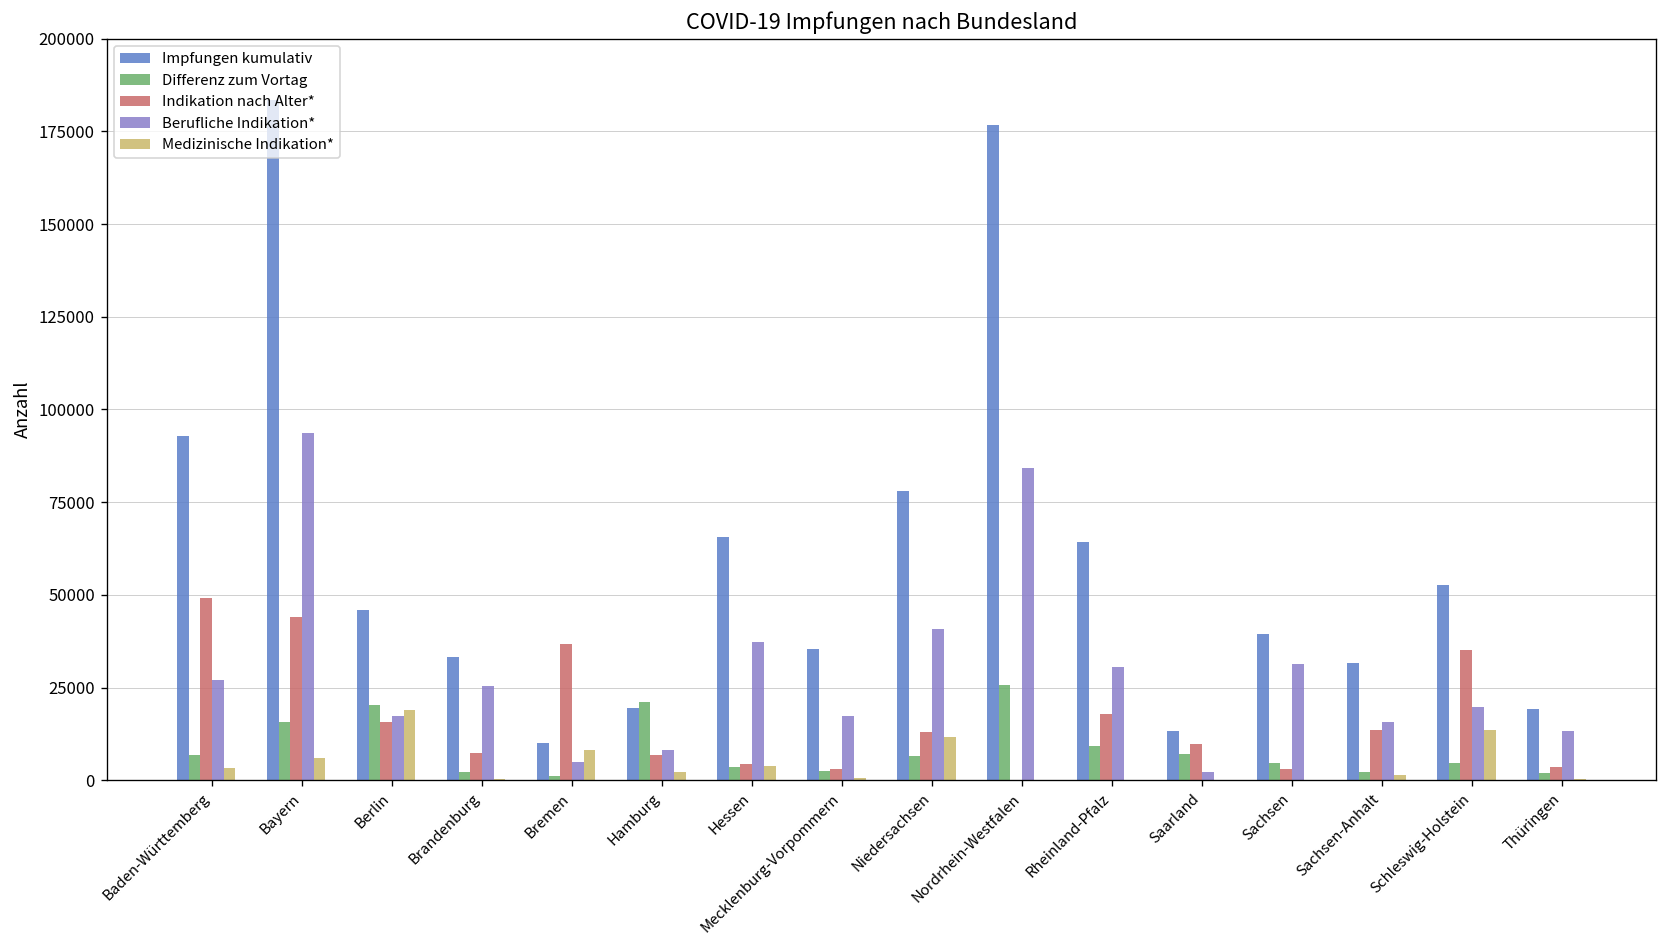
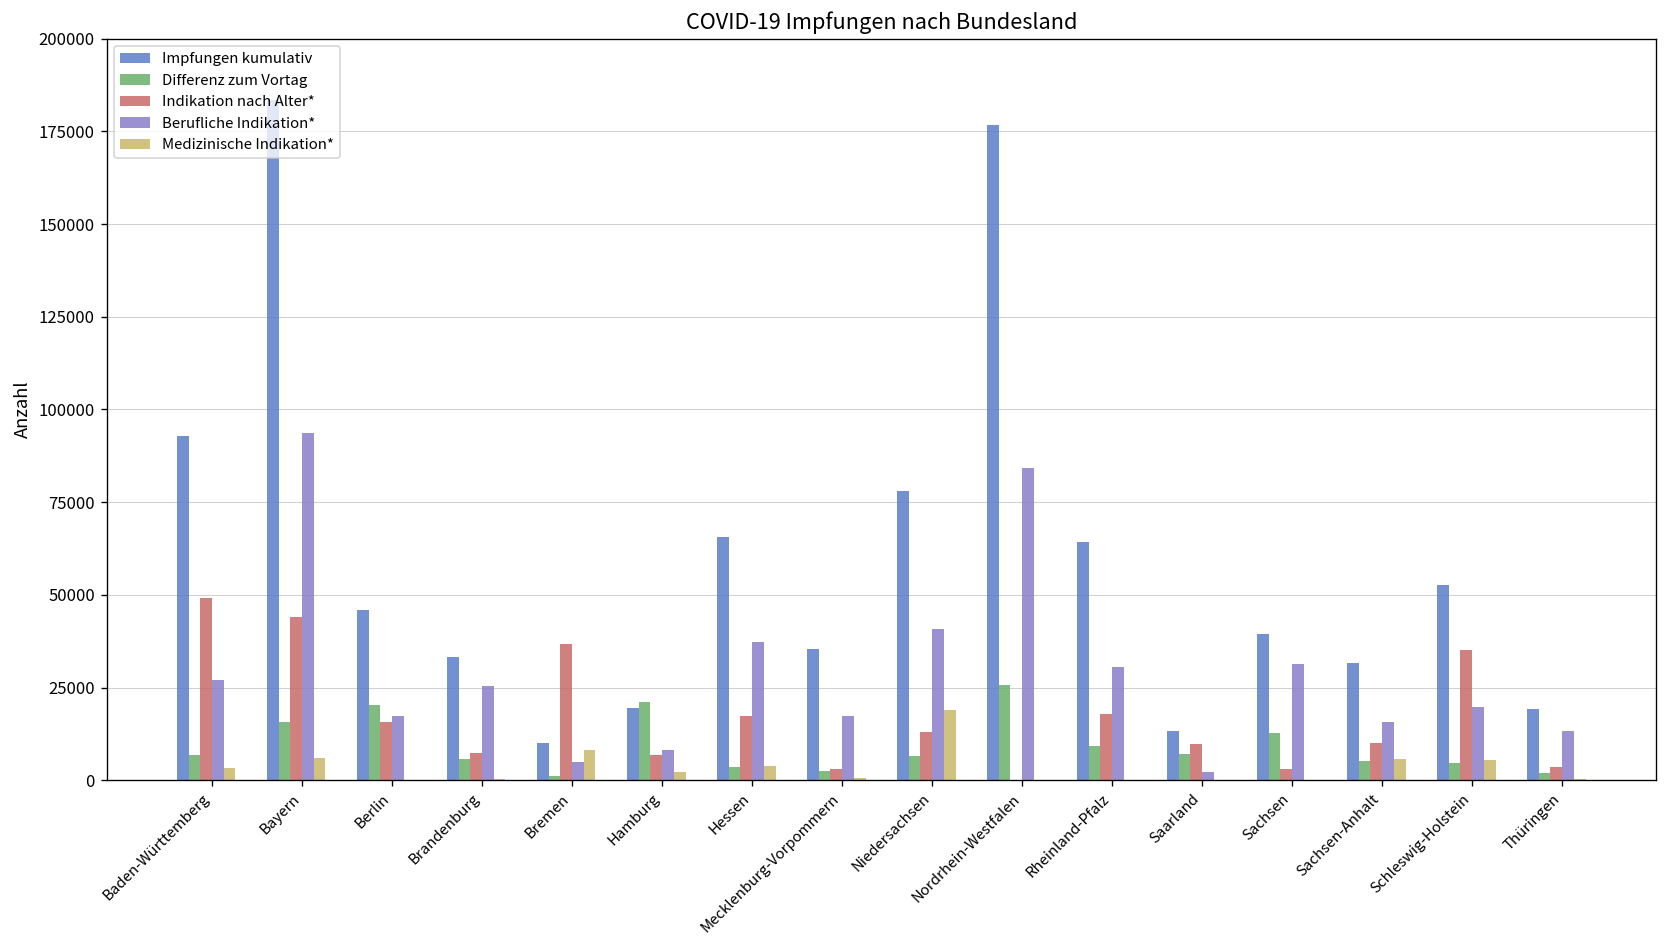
Medizinische Indikation*, Berlin: 19000 -> 0
Differenz zum Vortag, Brandenburg: 2000 -> 6000
Indikation nach Alter*, Hessen: 4000 -> 17000
Medizinische Indikation*, Niedersachsen: 12000 -> 19000
Differenz zum Vortag, Sachsen: 5000 -> 13000
Differenz zum Vortag, Sachsen-Anhalt: 2000 -> 5000
Indikation nach Alter*, Sachsen-Anhalt: 13000 -> 10000
Medizinische Indikation*, Sachsen-Anhalt: 1000 -> 6000
Medizinische Indikation*, Schleswig-Holstein: 14000 -> 5000
